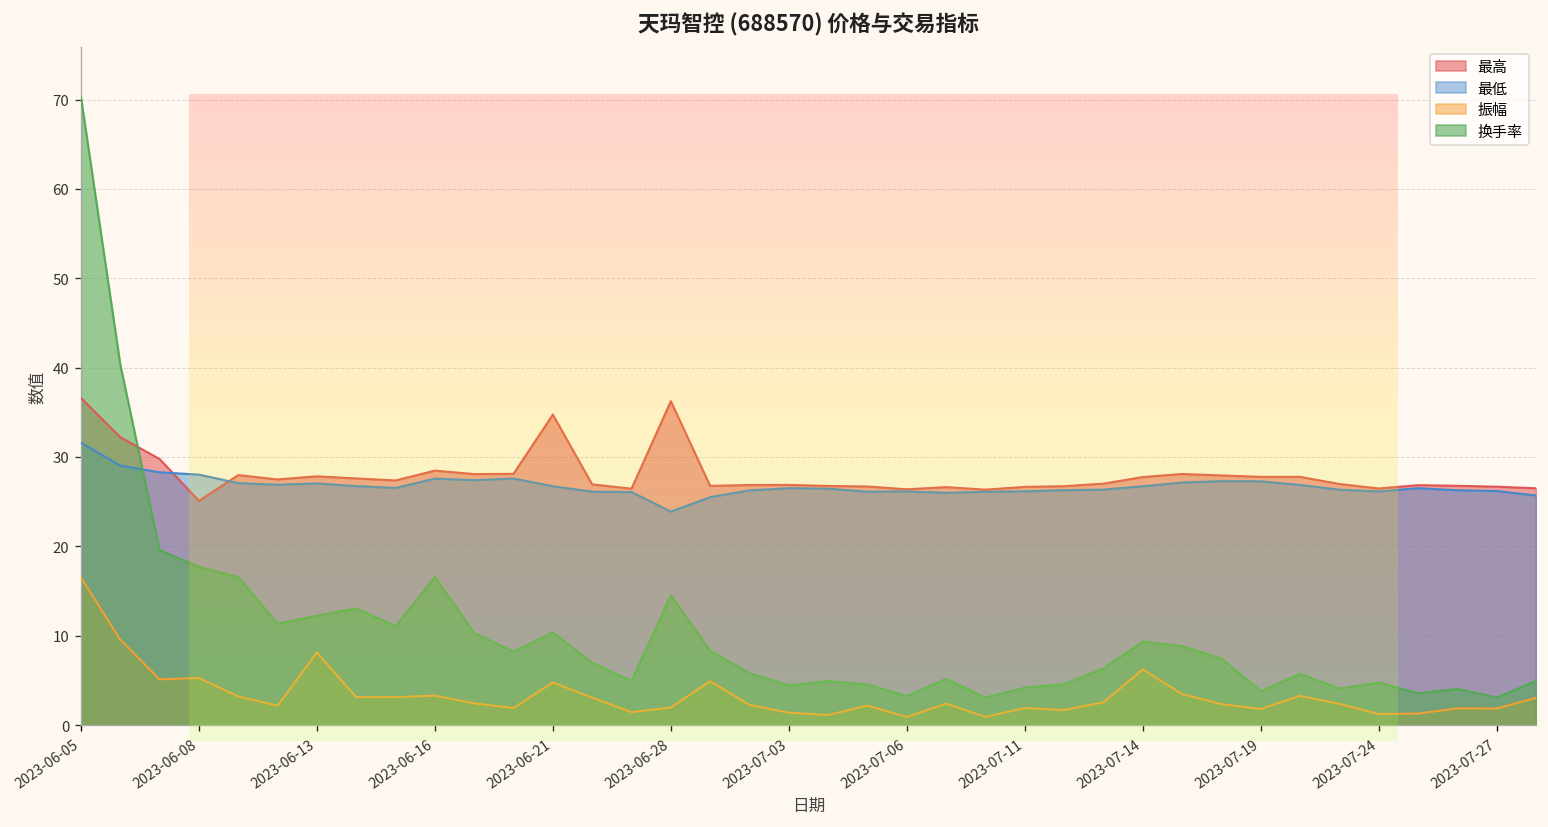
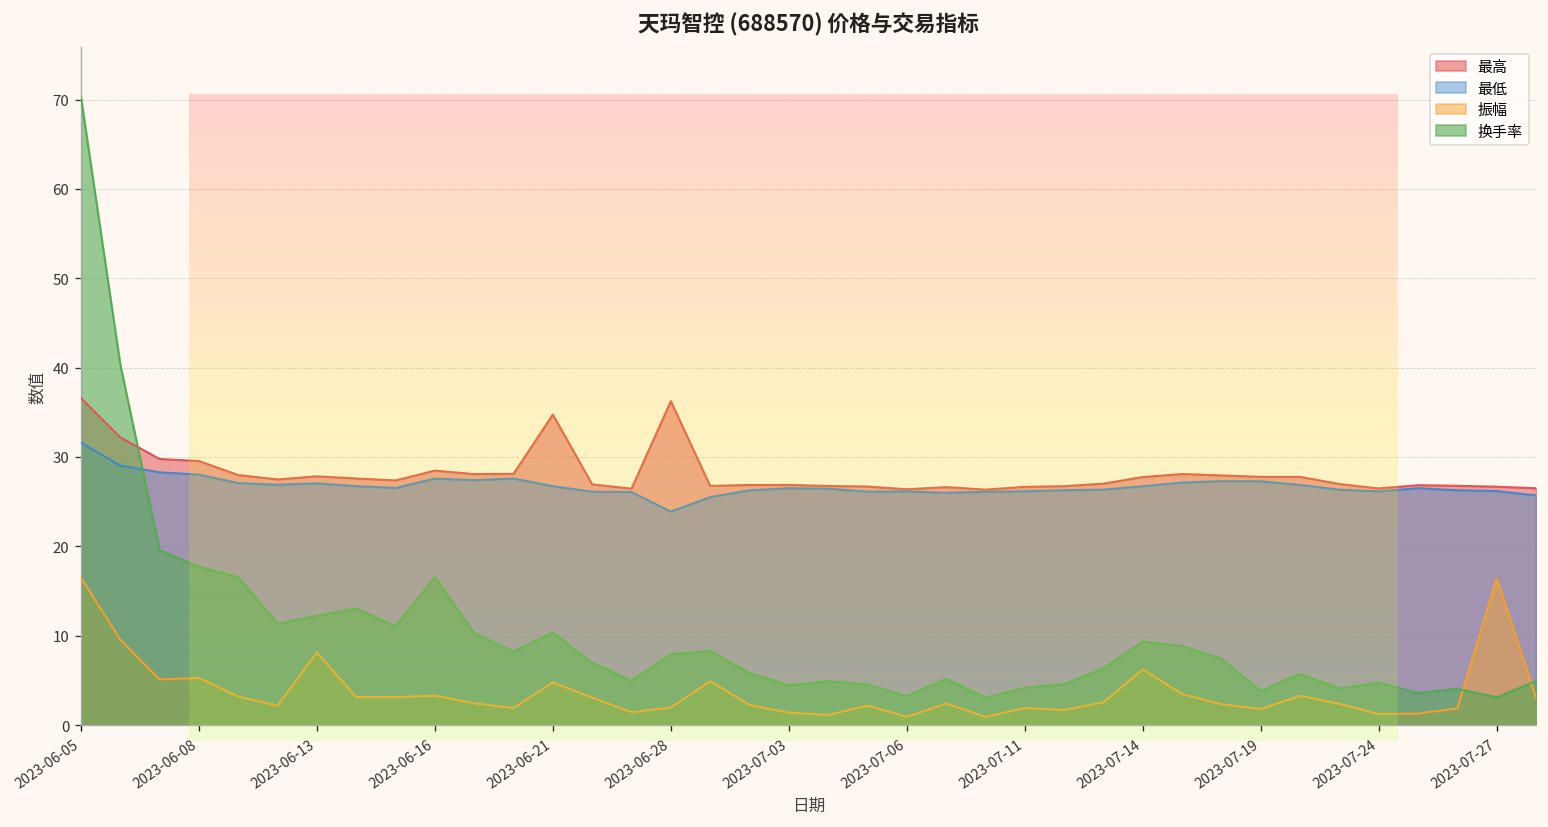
最高, 2023-06-08: 25 -> 30
换手率, 2023-06-28: 15 -> 8
振幅, 2023-07-27: 2 -> 16
